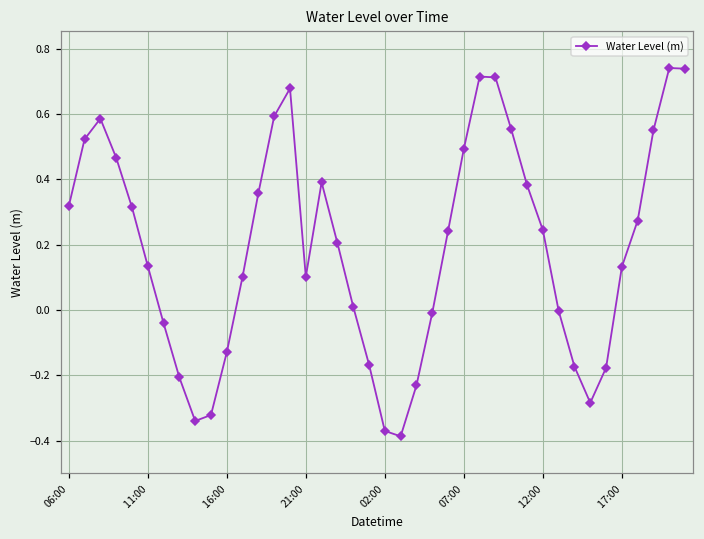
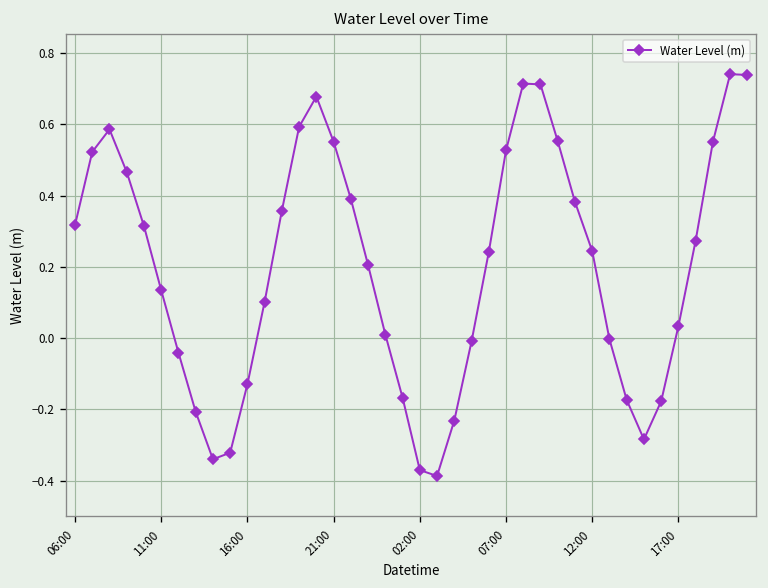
21:00: 0.10 -> 0.55
07:00: 0.49 -> 0.53
17:00: 0.13 -> 0.03
